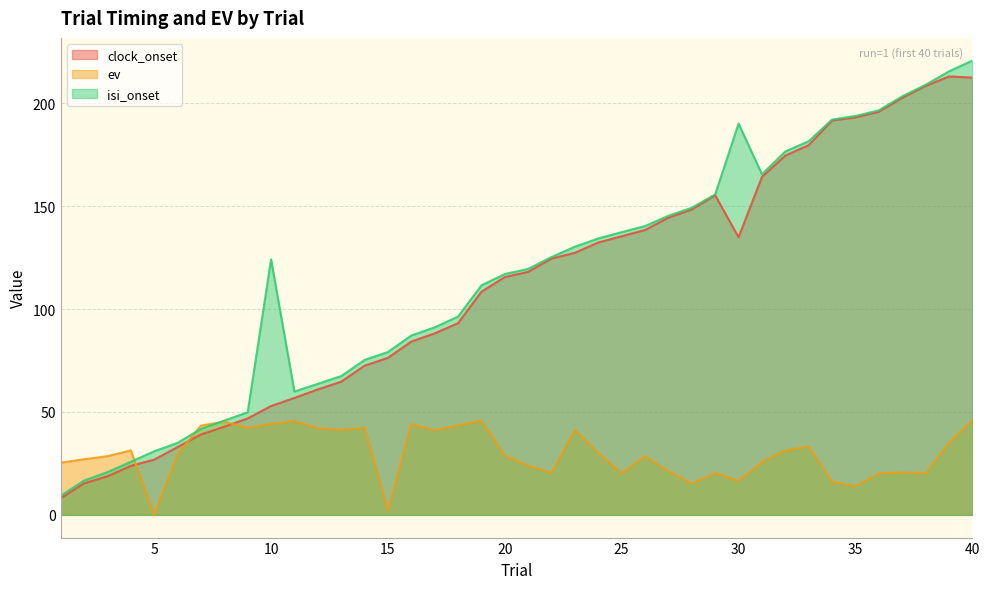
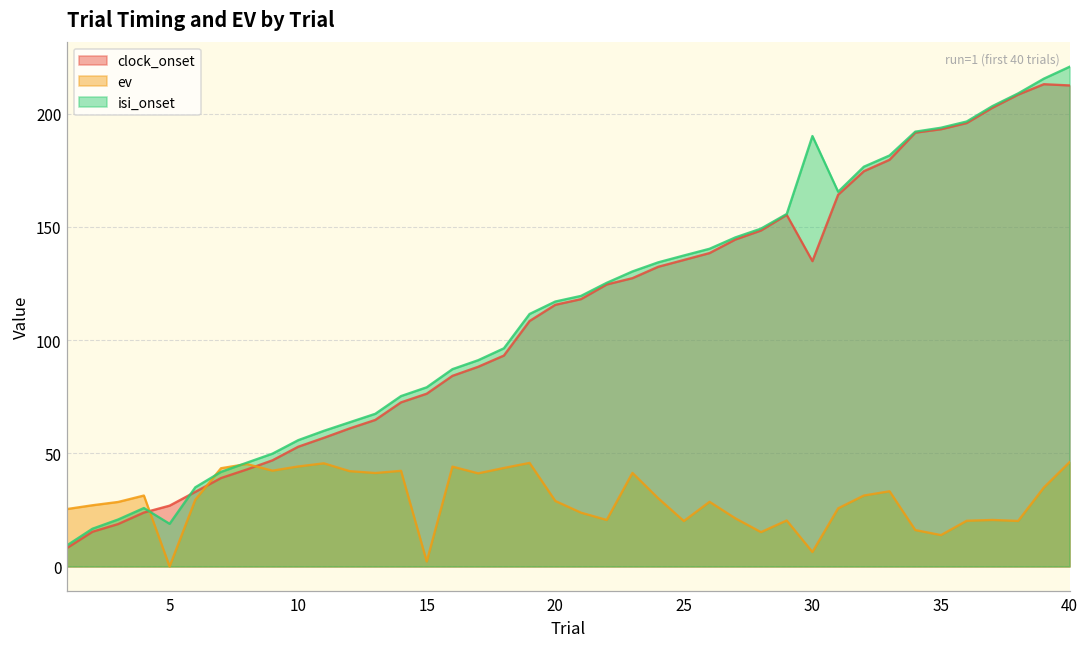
isi_onset, 5: 31 -> 19
isi_onset, 10: 124 -> 56
ev, 30: 17 -> 6
